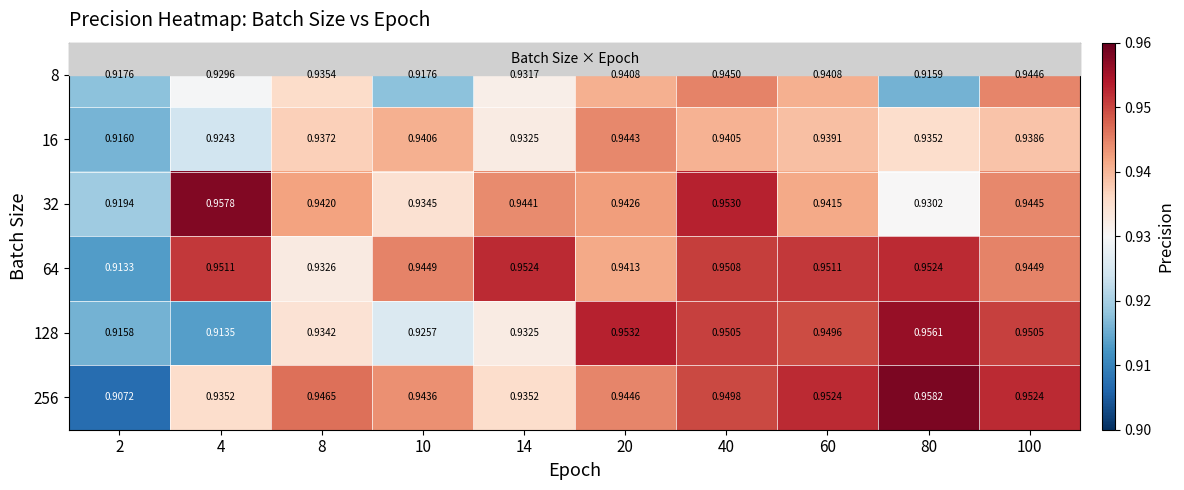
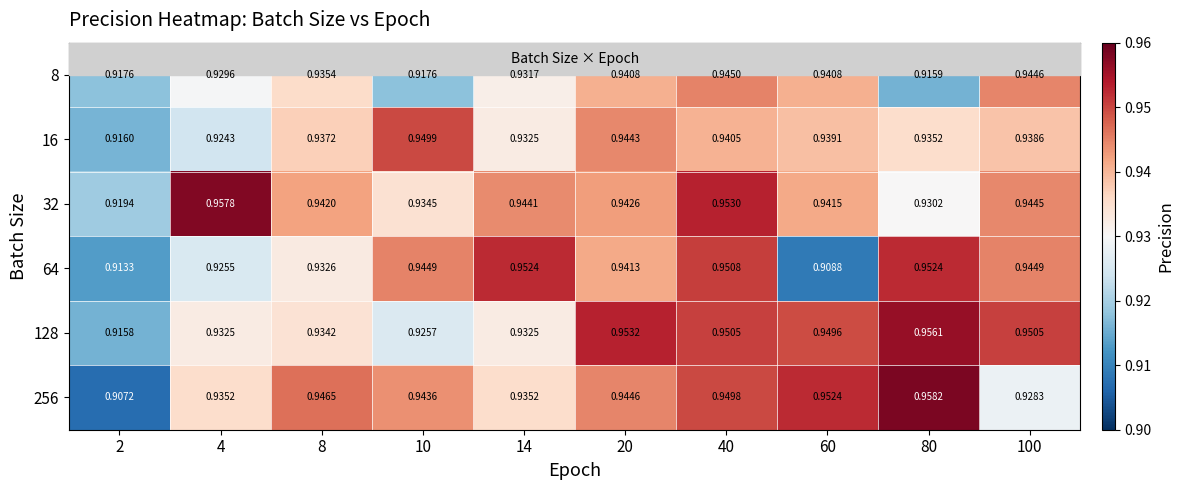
16, 10: 0.9406 -> 0.9499
64, 4: 0.9511 -> 0.9255
64, 60: 0.9511 -> 0.9088
128, 4: 0.9135 -> 0.9325
256, 100: 0.9524 -> 0.9283
